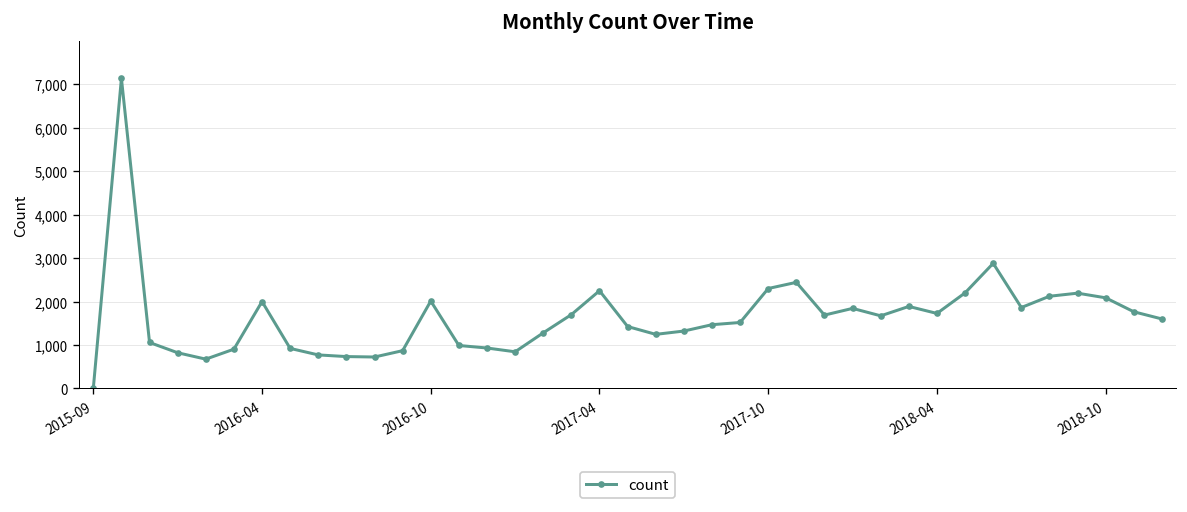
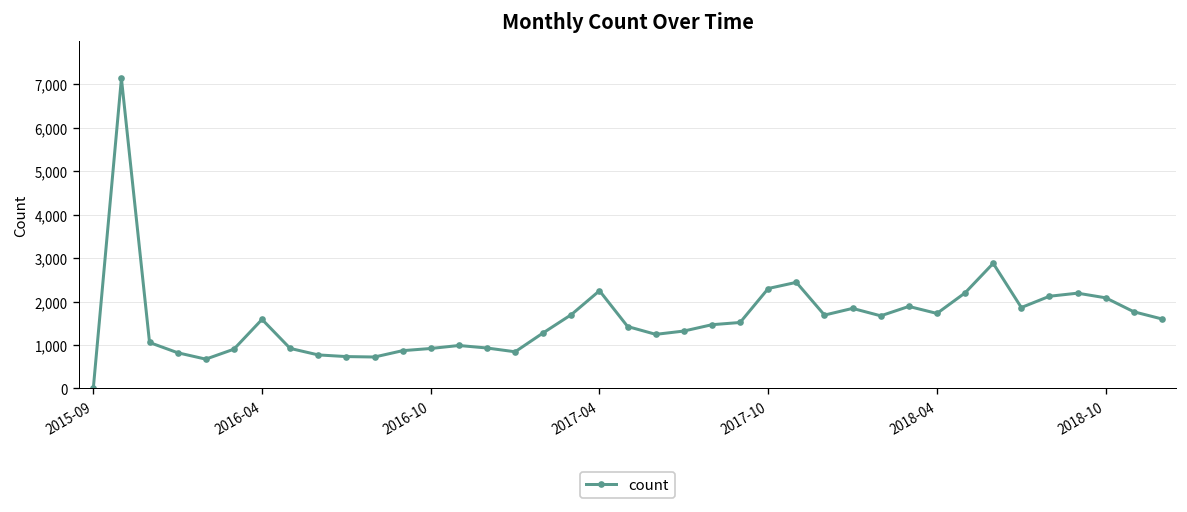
2016-04: 2,000 -> 1,600
2016-10: 2,000 -> 900
